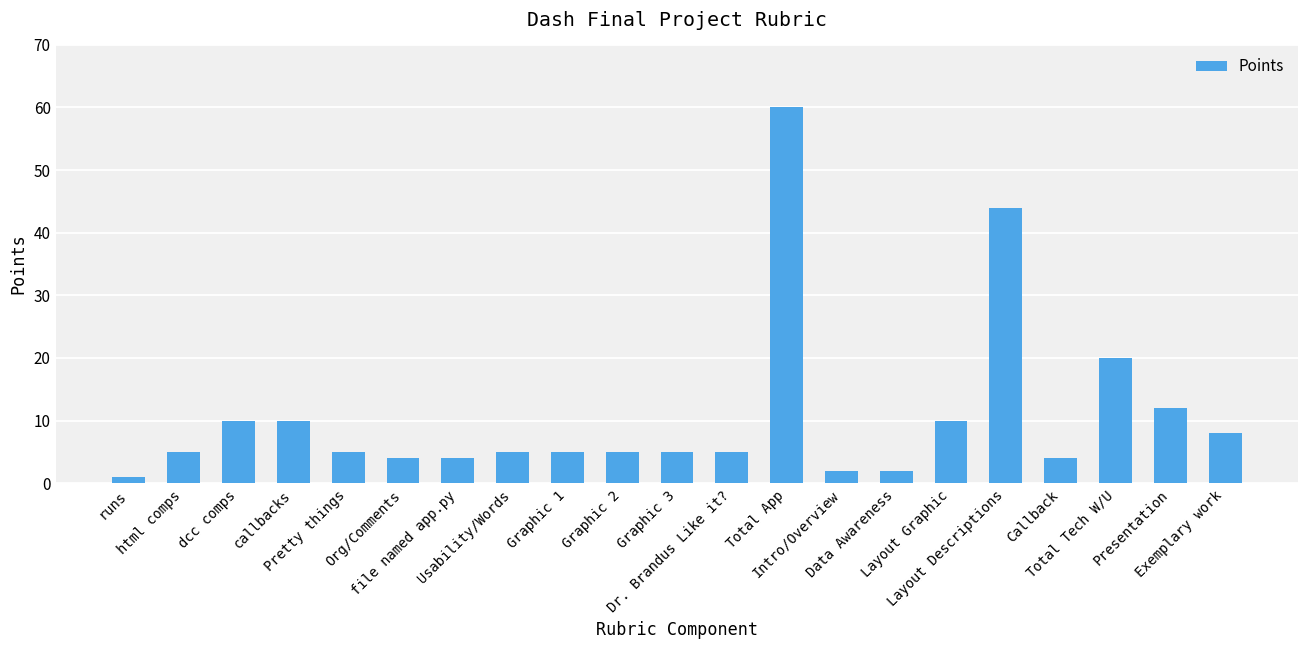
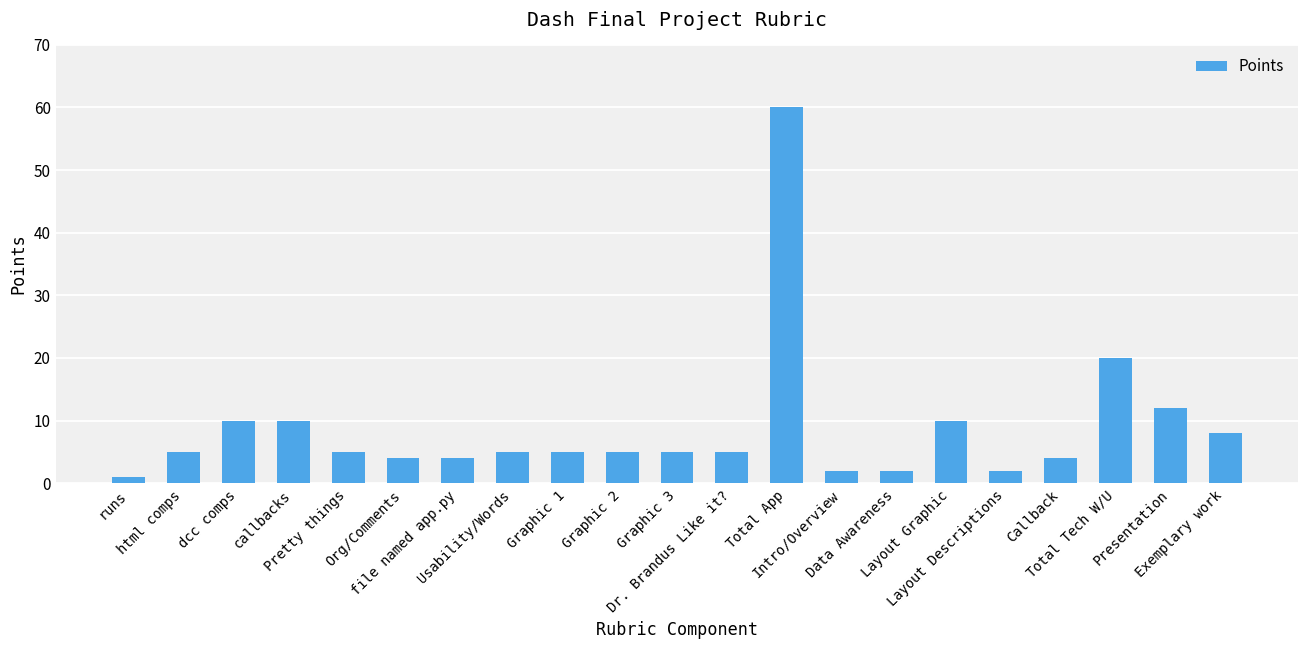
Layout Descriptions: 44 -> 2
